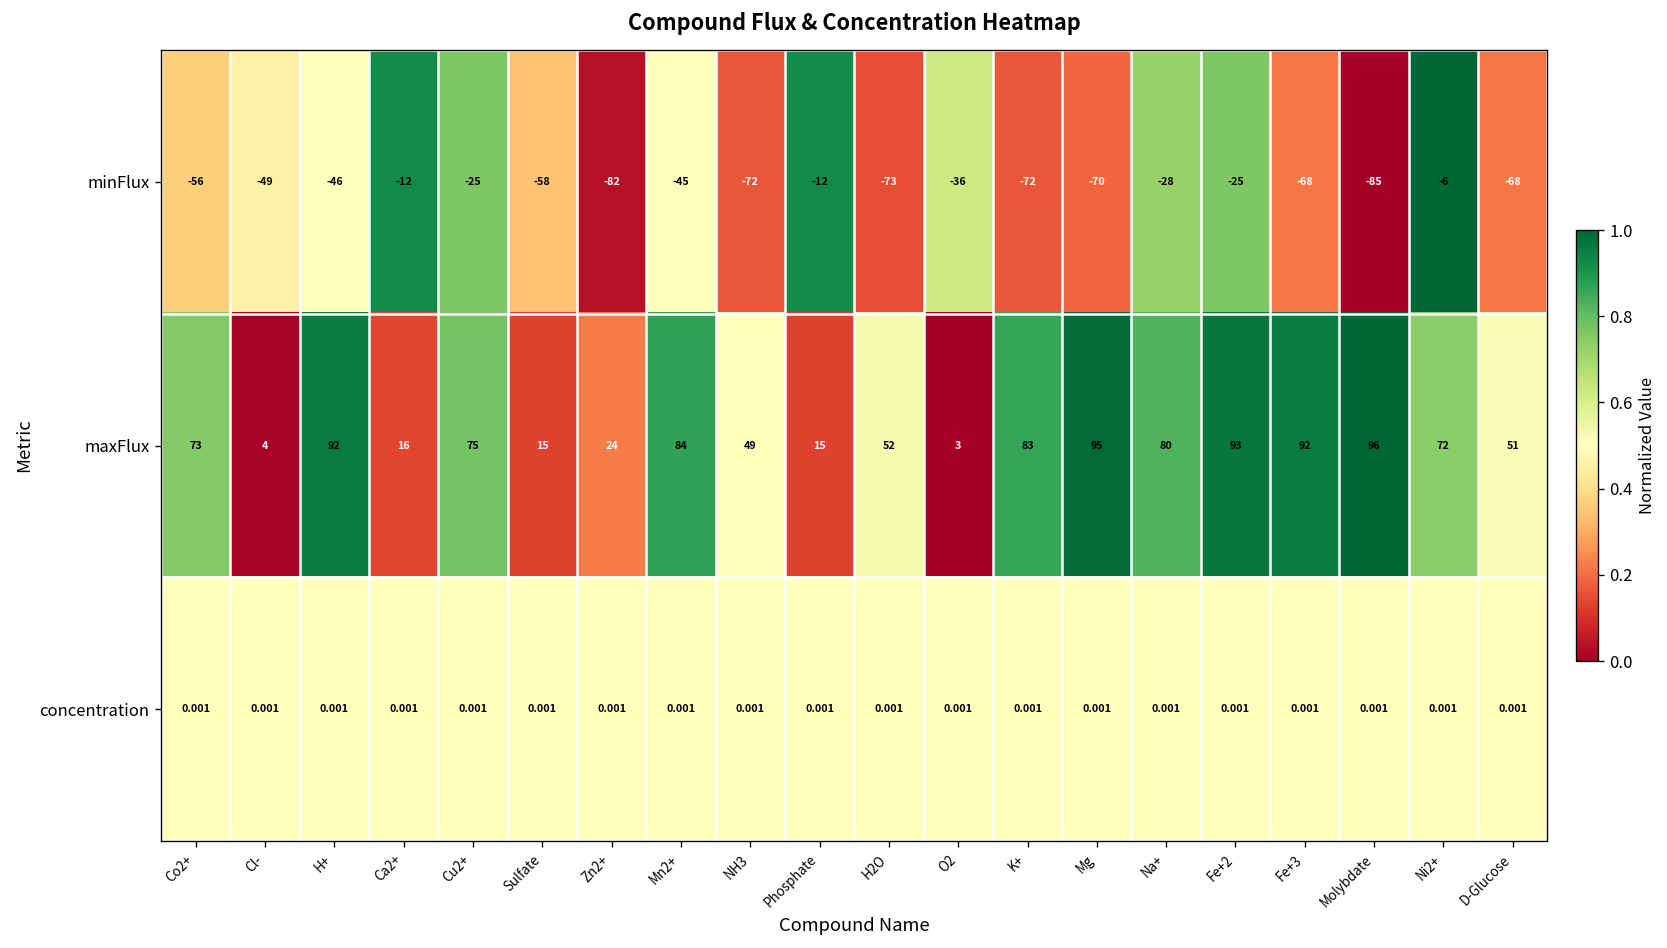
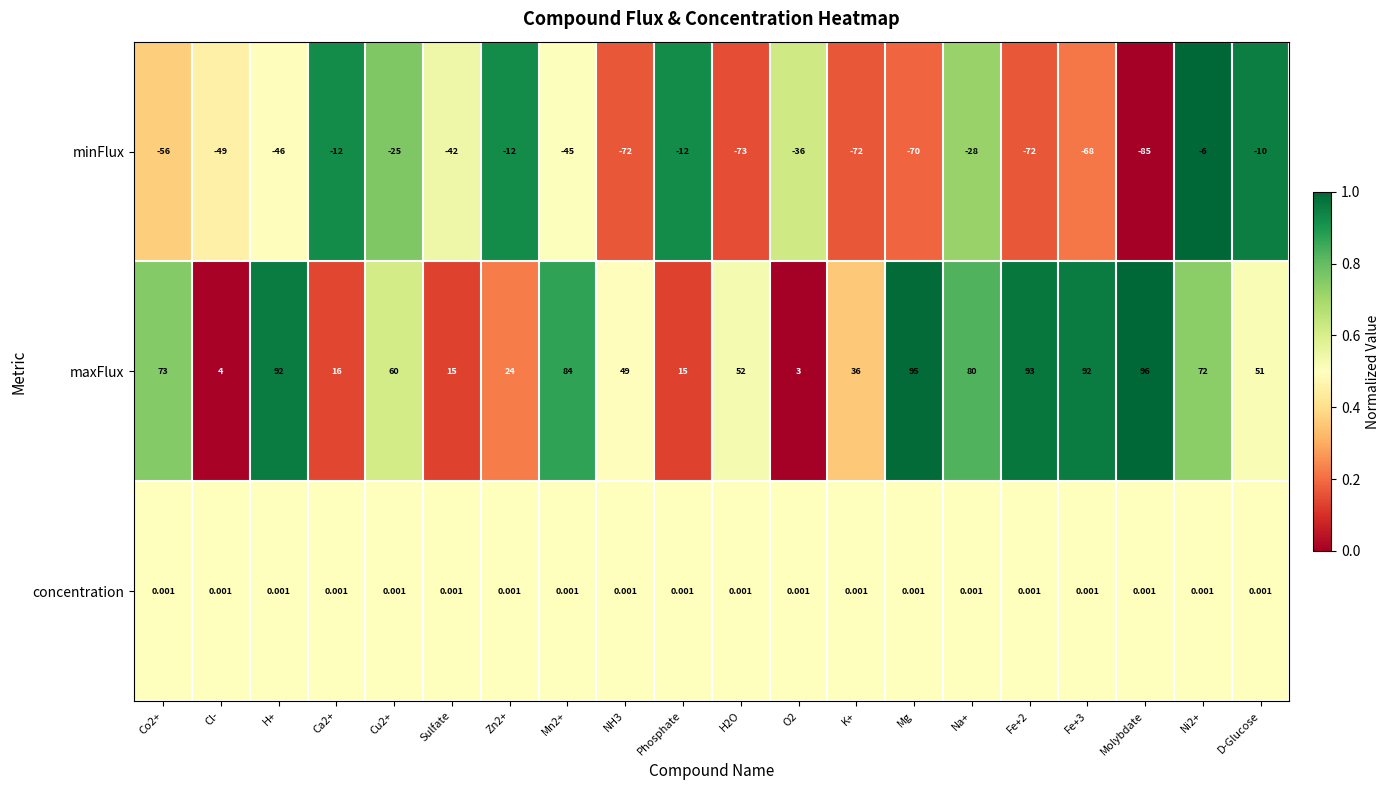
minFlux, Sulfate: -58 -> -42
minFlux, Zn2+: -82 -> -12
minFlux, Fe+2: -25 -> -72
minFlux, D-Glucose: -68 -> -10
maxFlux, Cu2+: 75 -> 60
maxFlux, K+: 83 -> 36
